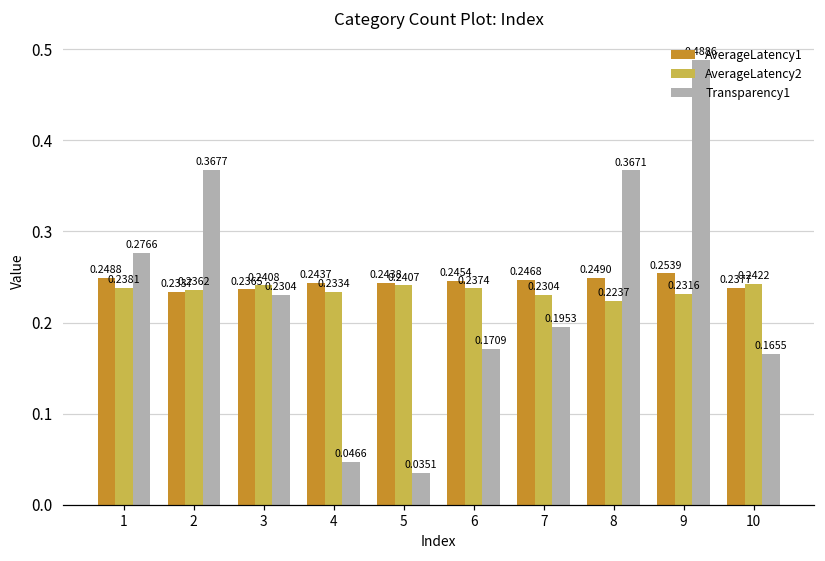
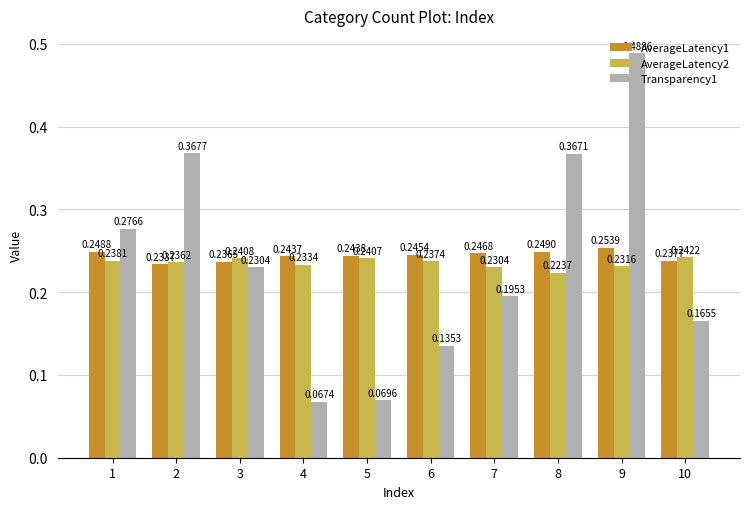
Transparency1, 4: 0.0466 -> 0.0674
Transparency1, 5: 0.0351 -> 0.0696
Transparency1, 6: 0.1709 -> 0.1353
